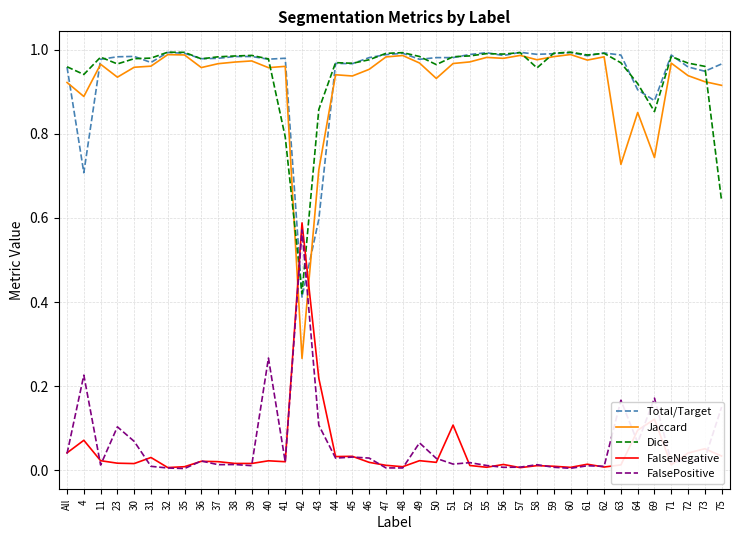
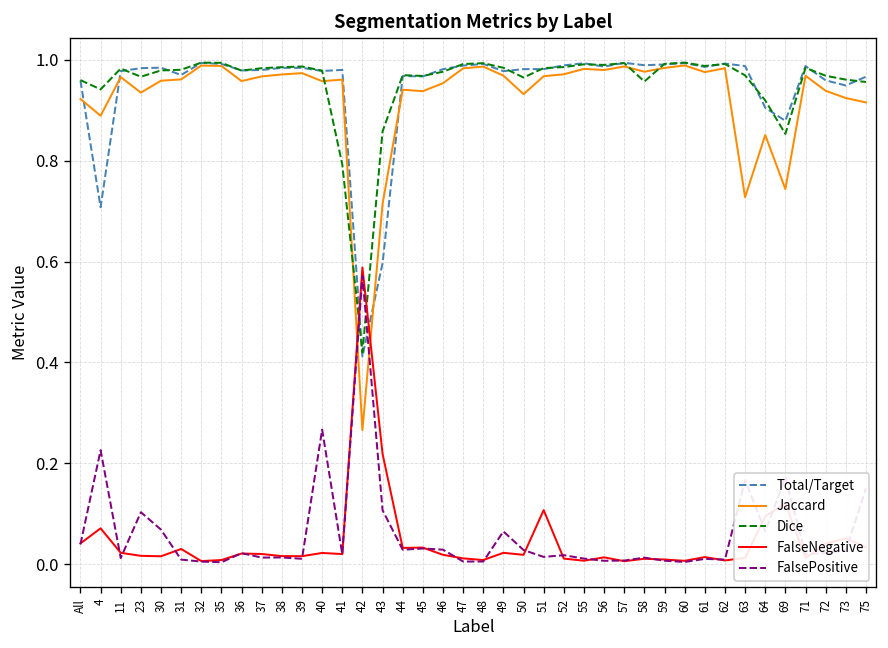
Dice, 75: 0.64 -> 0.96
